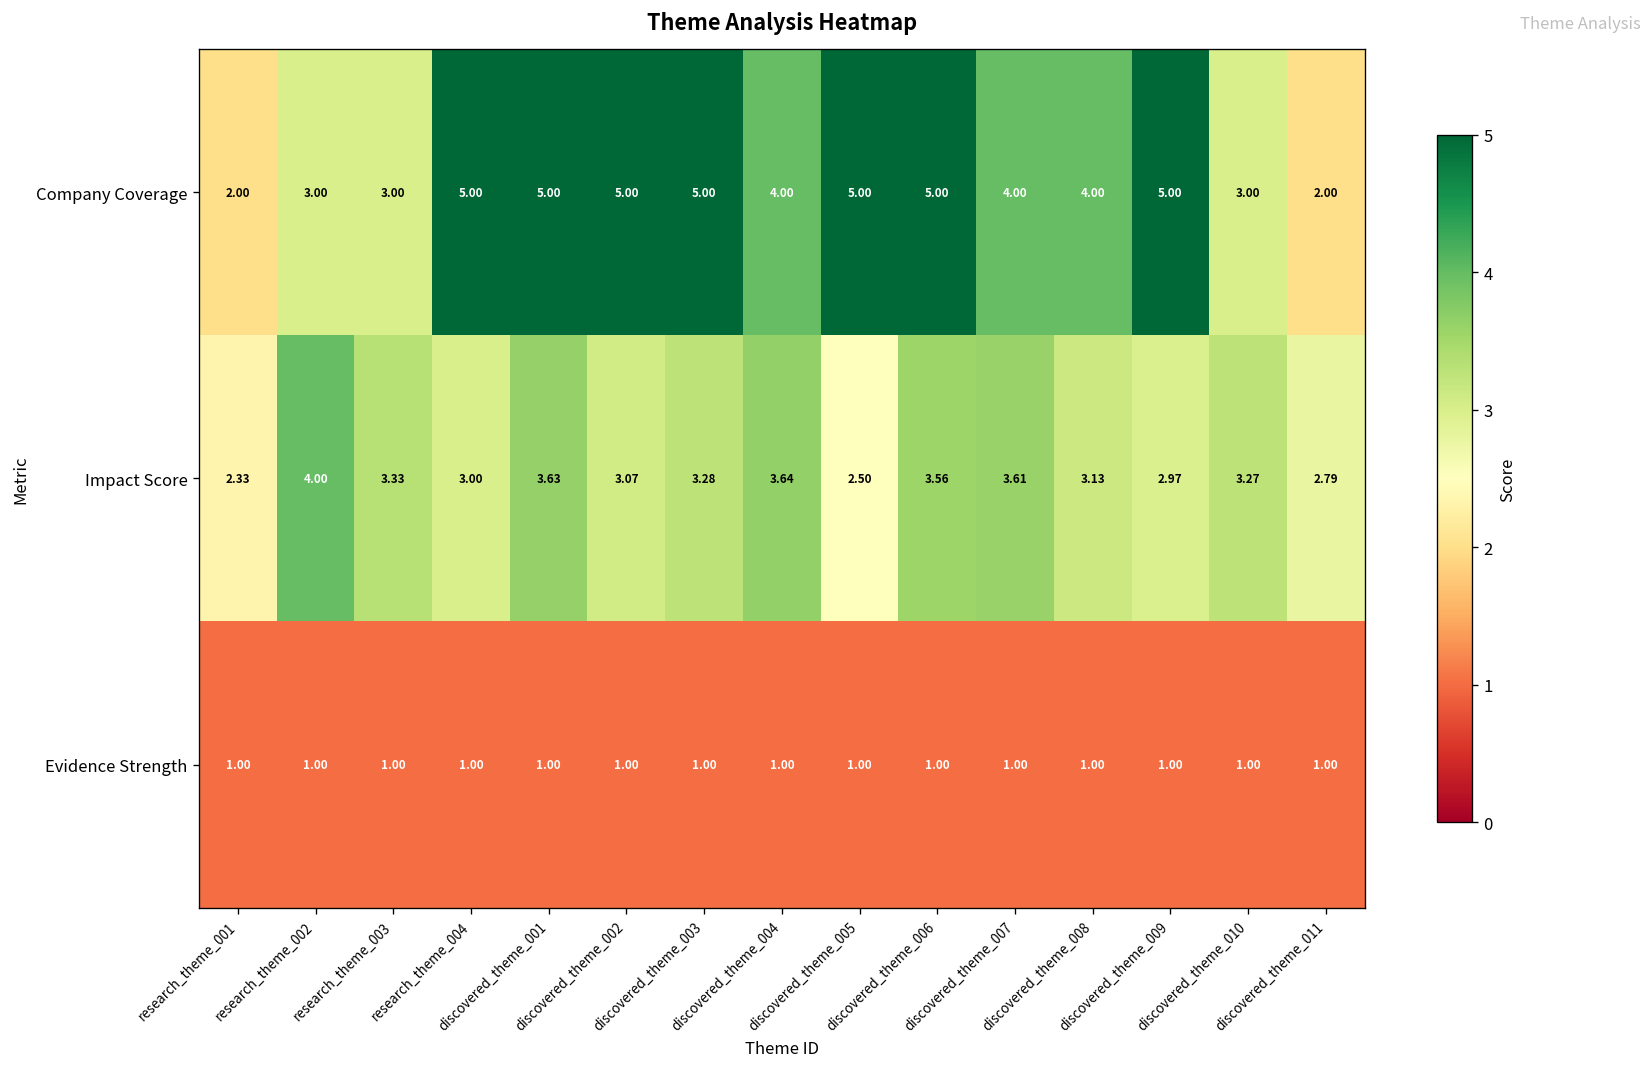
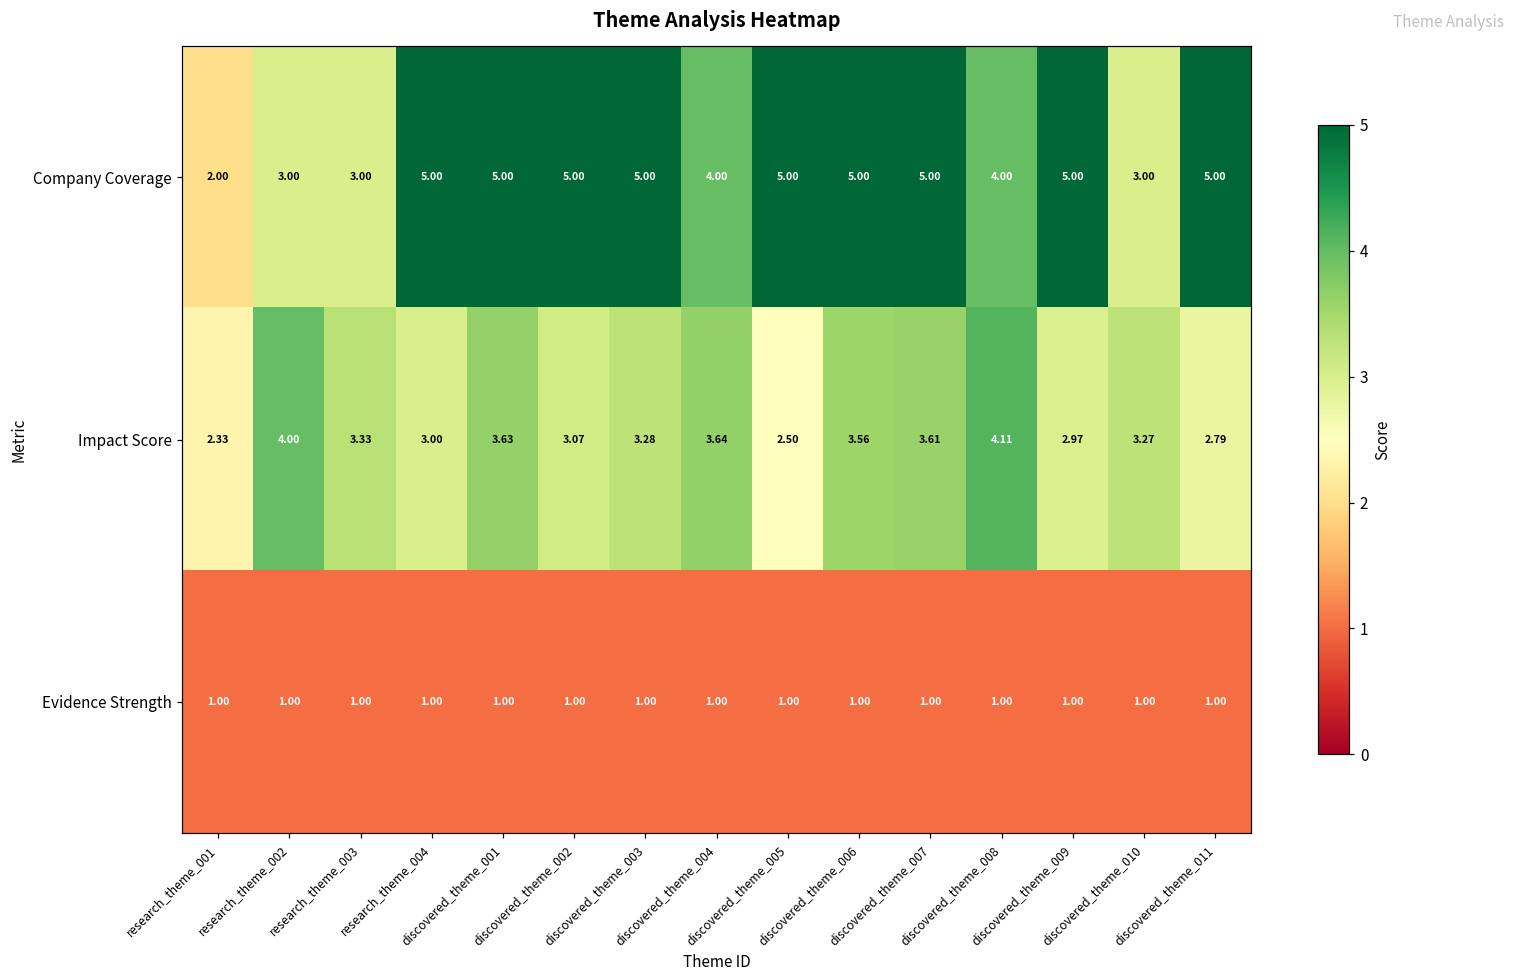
Company Coverage, discovered_theme_007: 4.00 -> 5.00
Company Coverage, discovered_theme_011: 2.00 -> 5.00
Impact Score, discovered_theme_008: 3.13 -> 4.11
